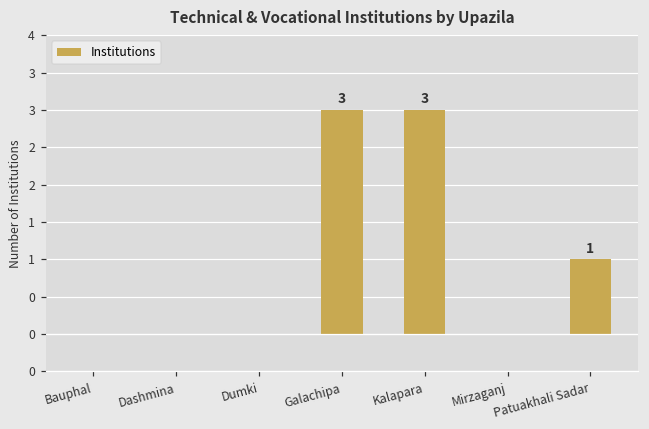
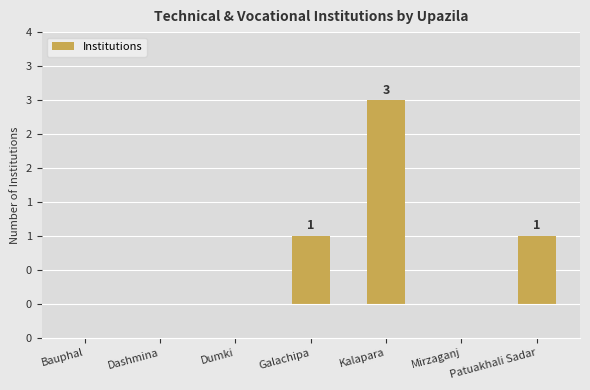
Galachipa: 3 -> 1
